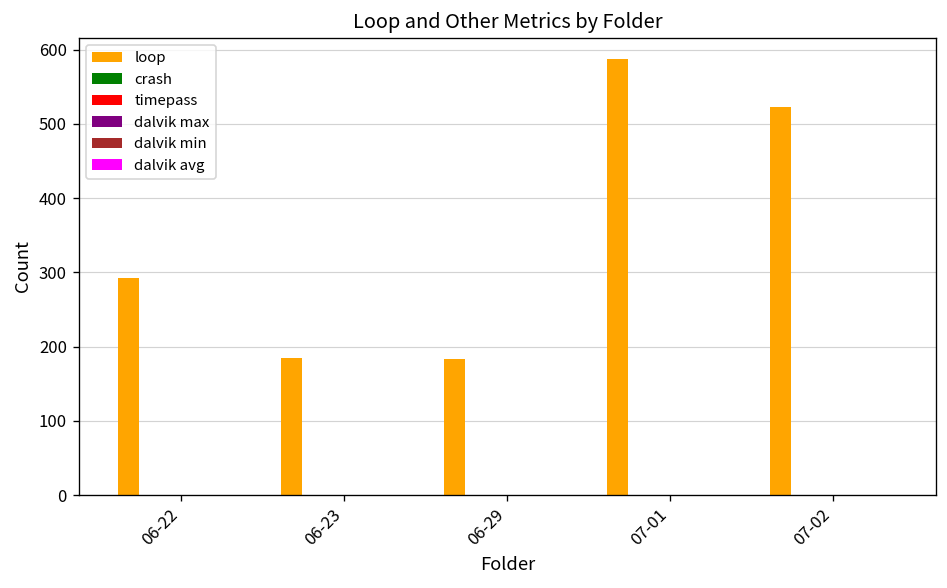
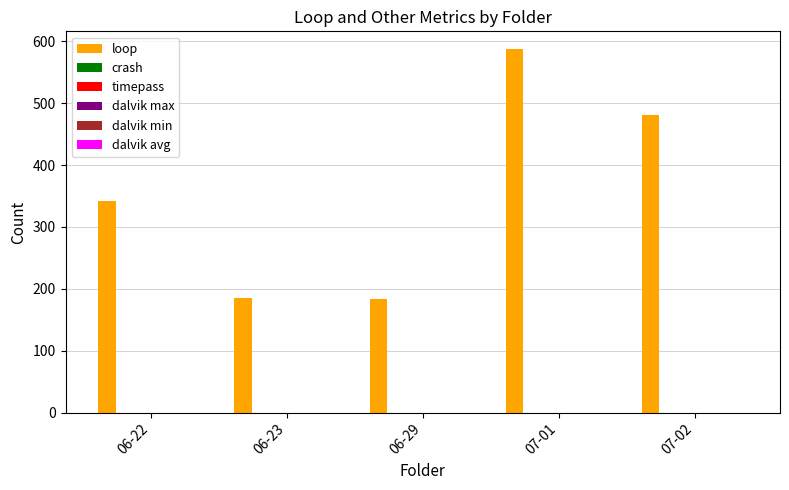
loop, 06-22: 290 -> 340
loop, 07-02: 520 -> 480
